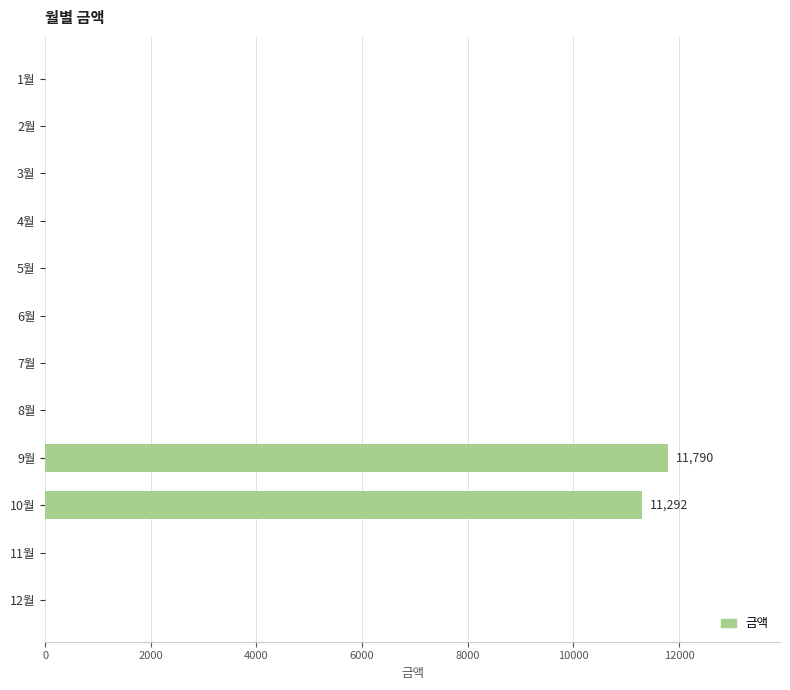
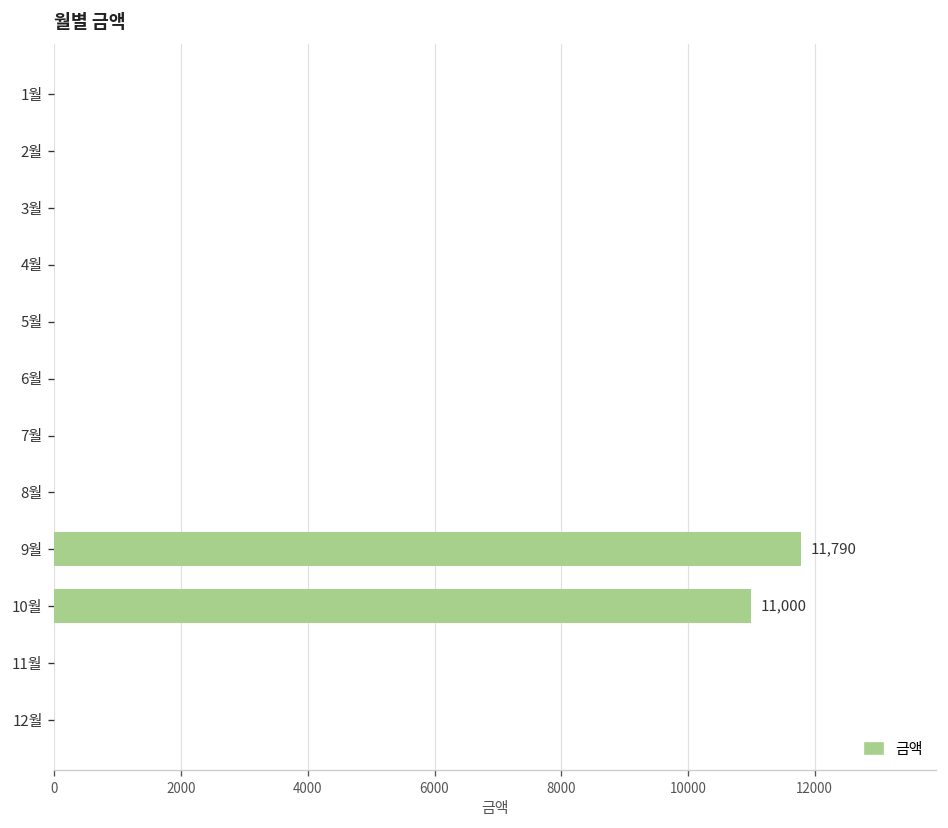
10월: 11,292 -> 11,000
